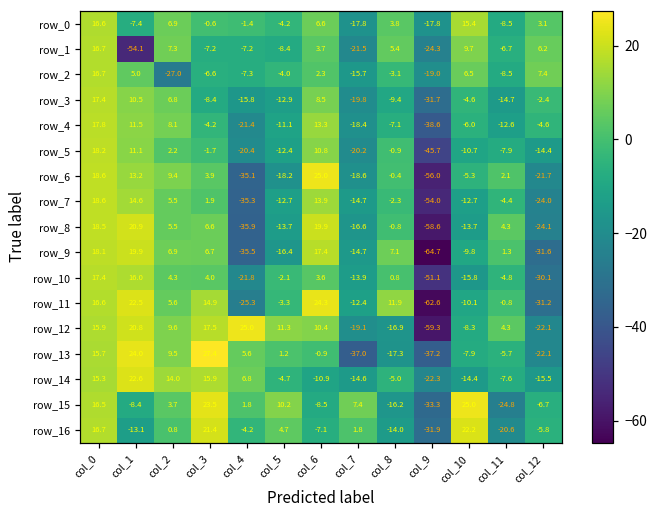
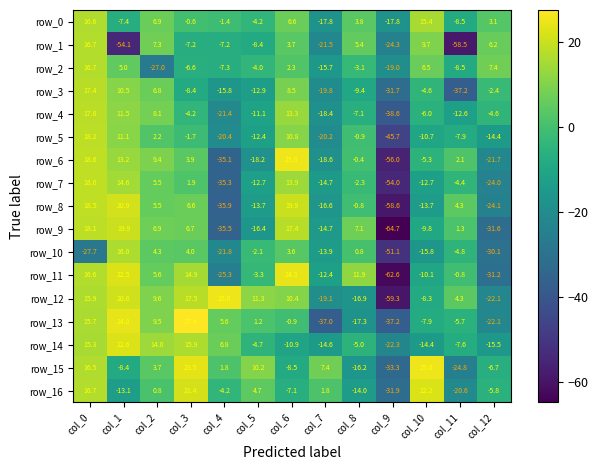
row_1, col_11: -6.7 -> -58.5
row_3, col_11: -14.7 -> -37.2
row_10, col_0: 17.4 -> -27.7
